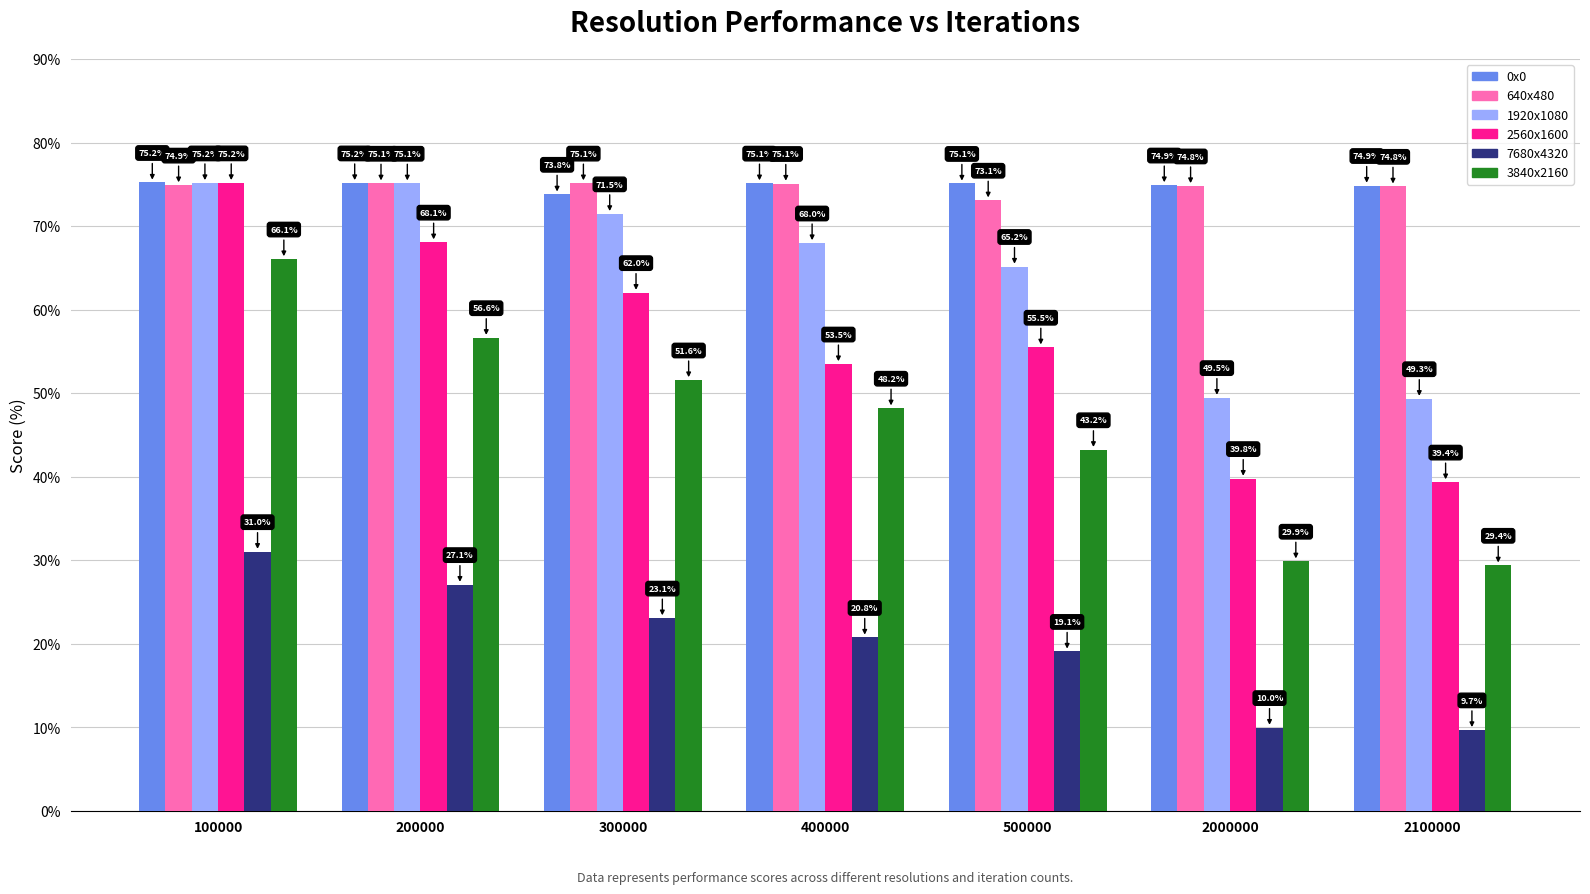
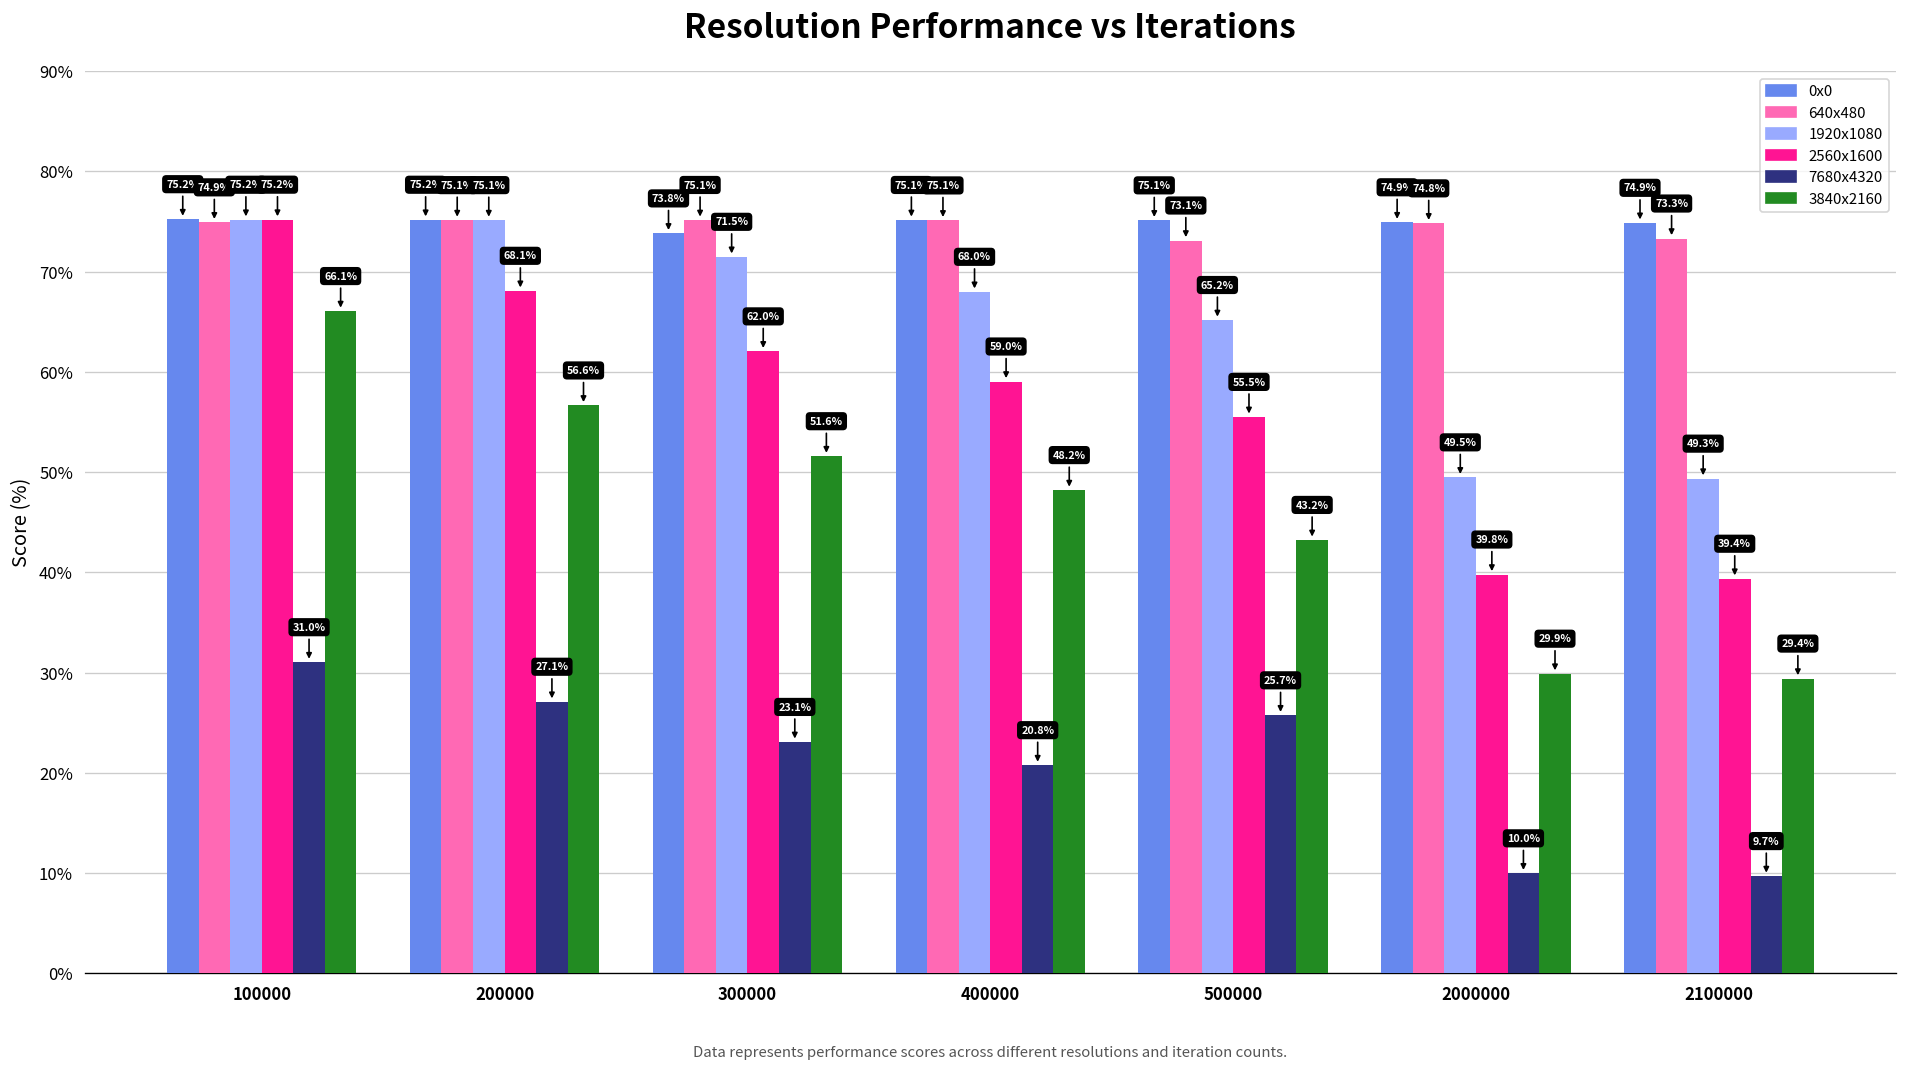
2560x1600, 400000: 53.5% -> 59.0%
7680x4320, 500000: 19.1% -> 25.7%
640x480, 2100000: 74.8% -> 73.3%
